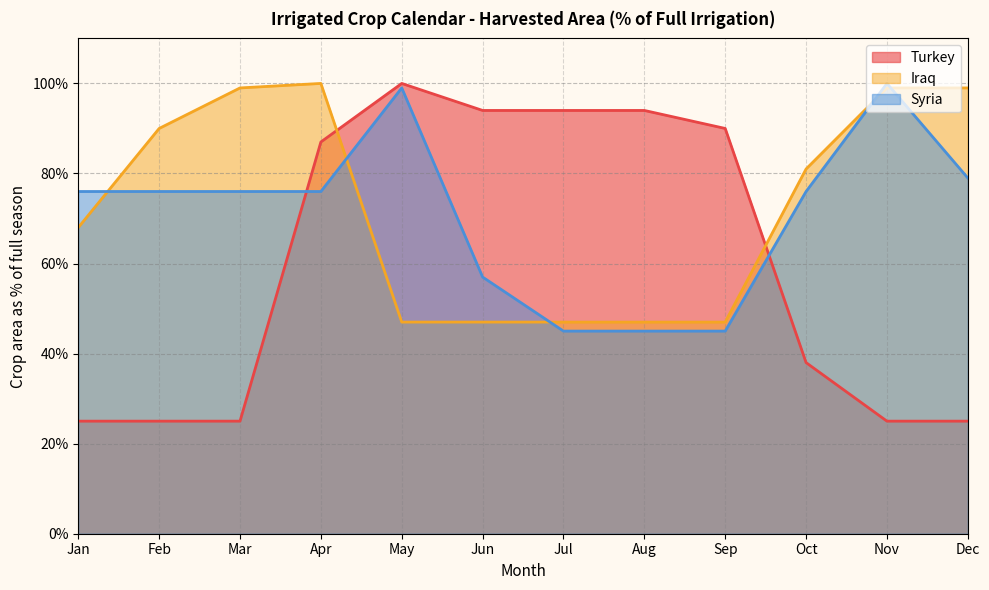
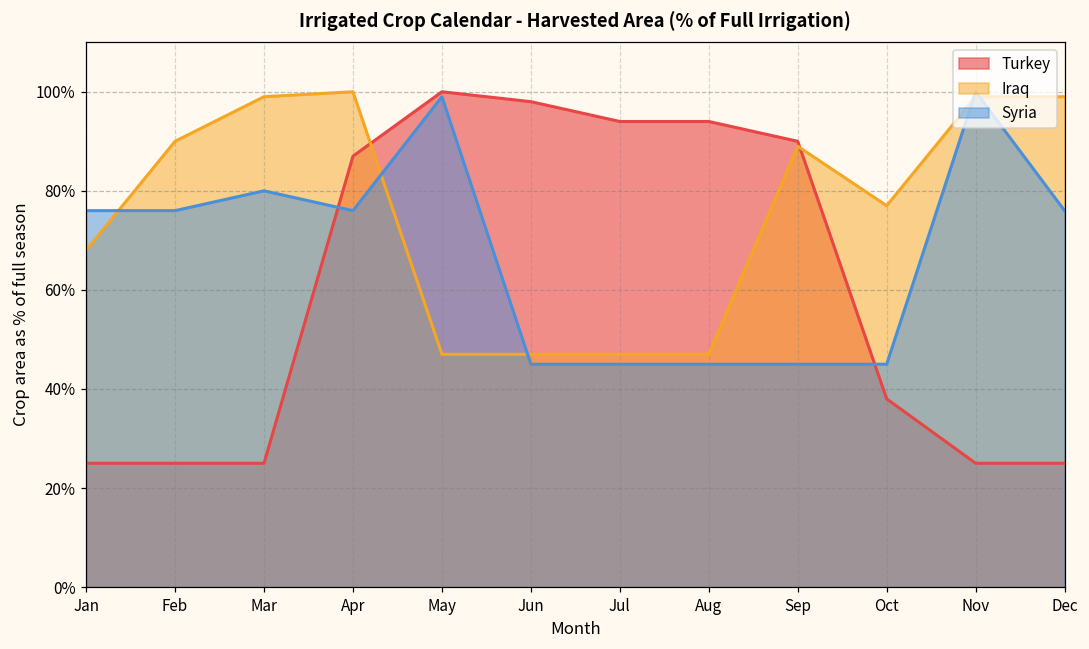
Syria, Mar: 76% -> 80%
Turkey, Jun: 94% -> 98%
Syria, Jun: 57% -> 45%
Iraq, Sep: 47% -> 89%
Iraq, Oct: 81% -> 77%
Syria, Oct: 76% -> 45%
Syria, Dec: 79% -> 76%
